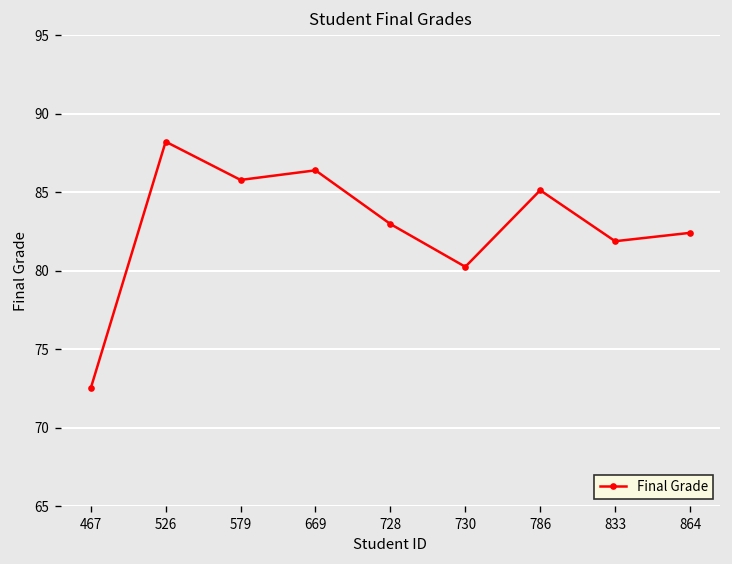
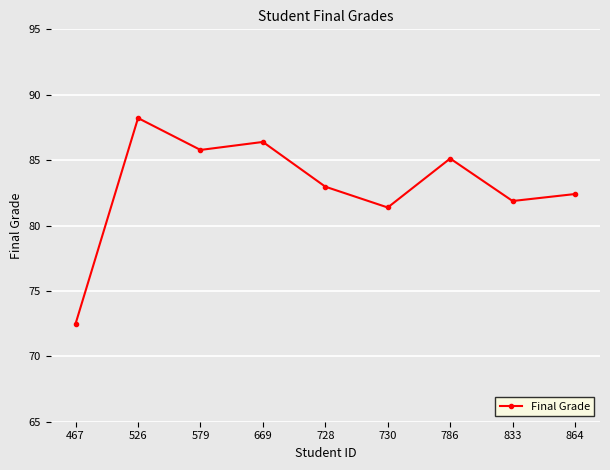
730: 80.2 -> 81.4
